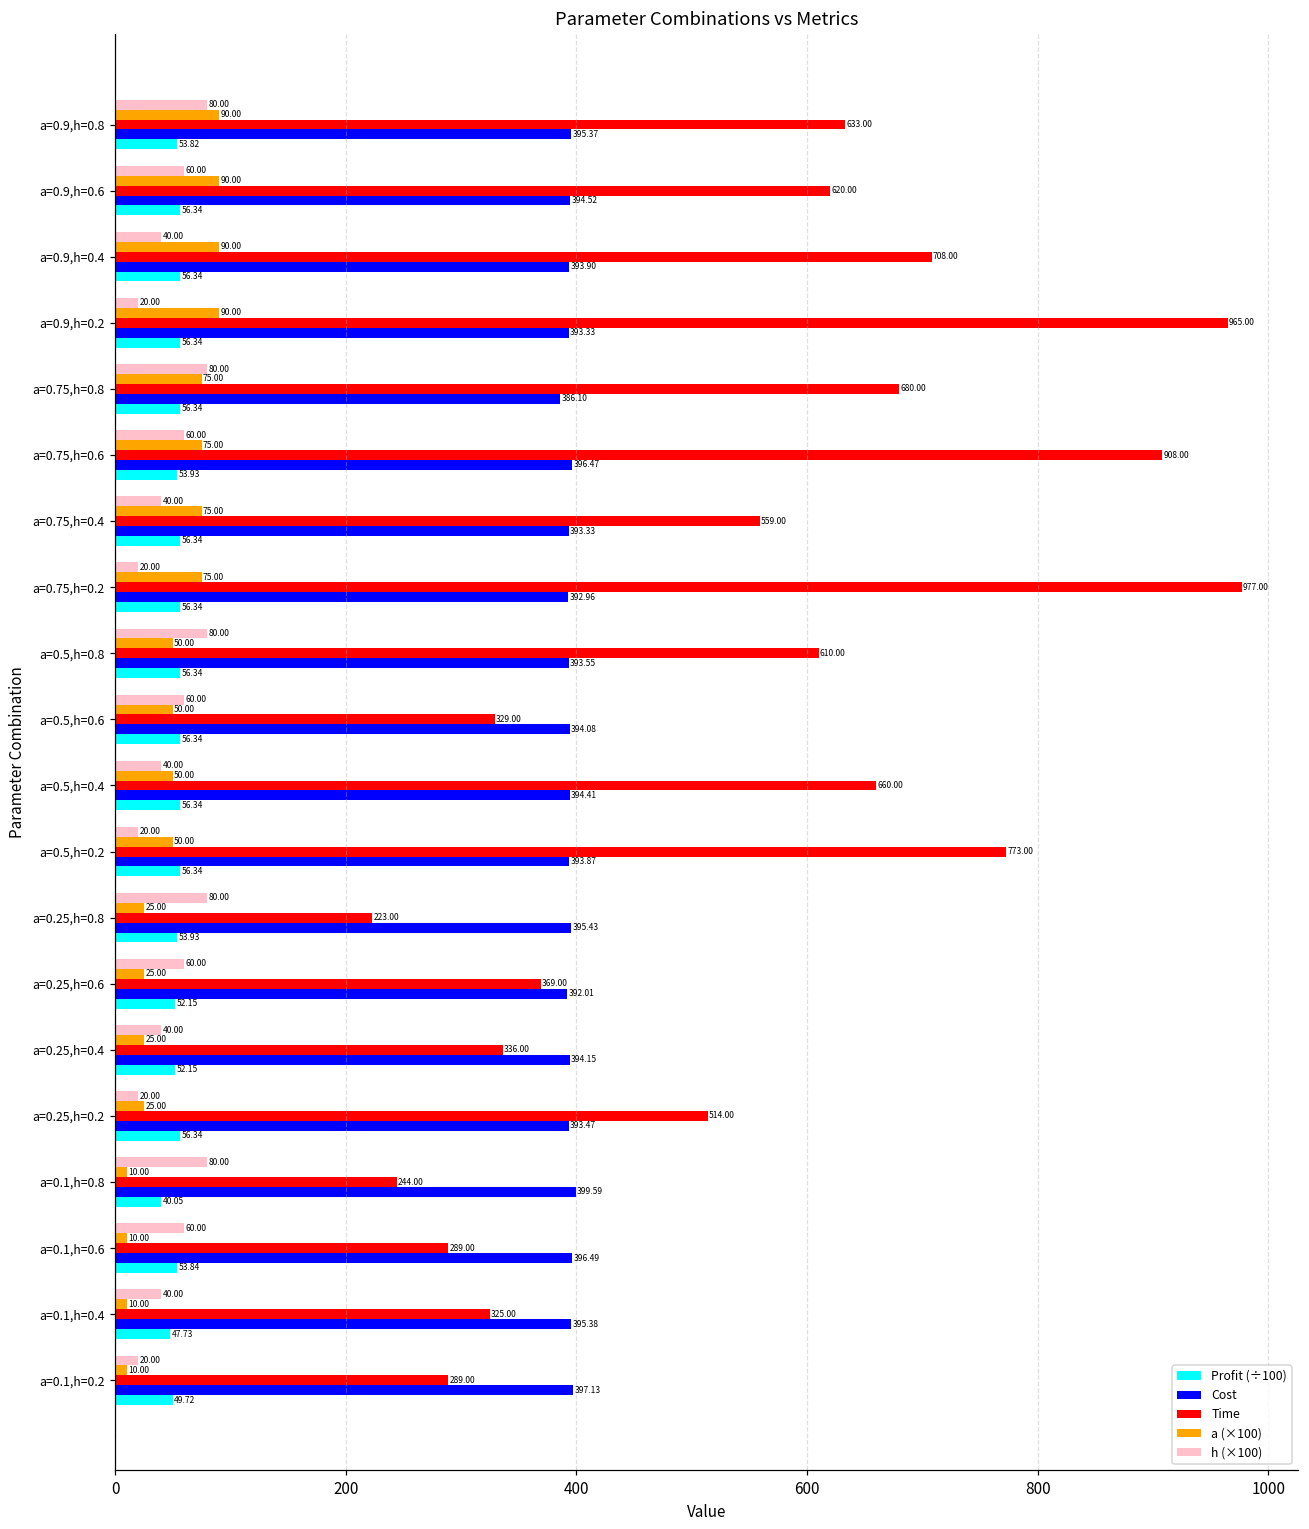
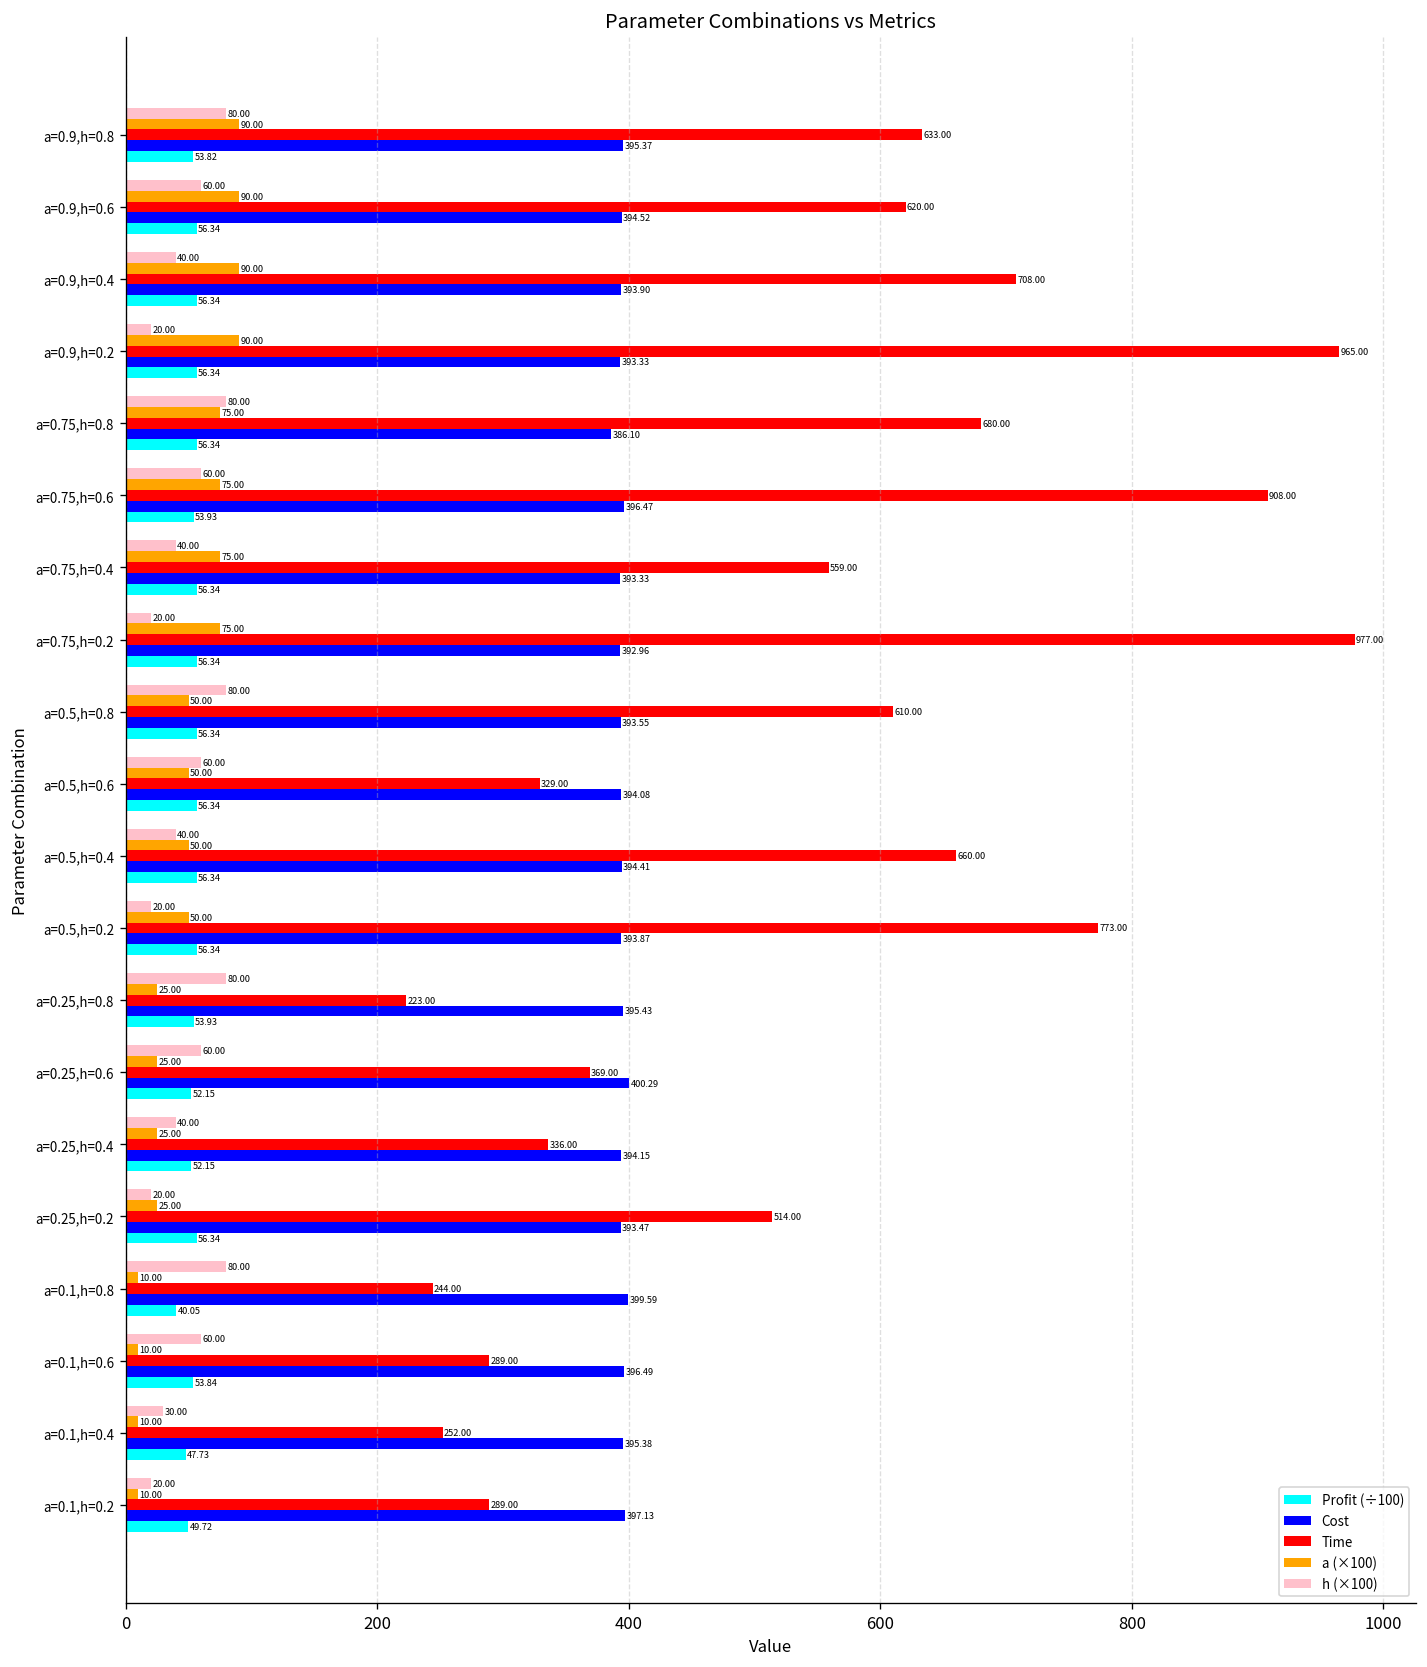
Cost, a=0.25,h=0.6: 392.01 -> 400.29
h (×100), a=0.1,h=0.4: 40.00 -> 30.00
Time, a=0.1,h=0.4: 325.00 -> 252.00
